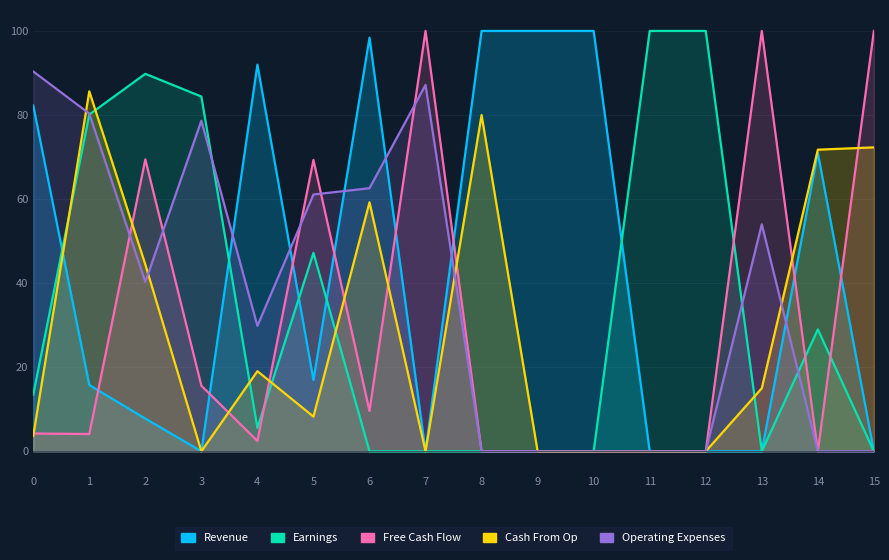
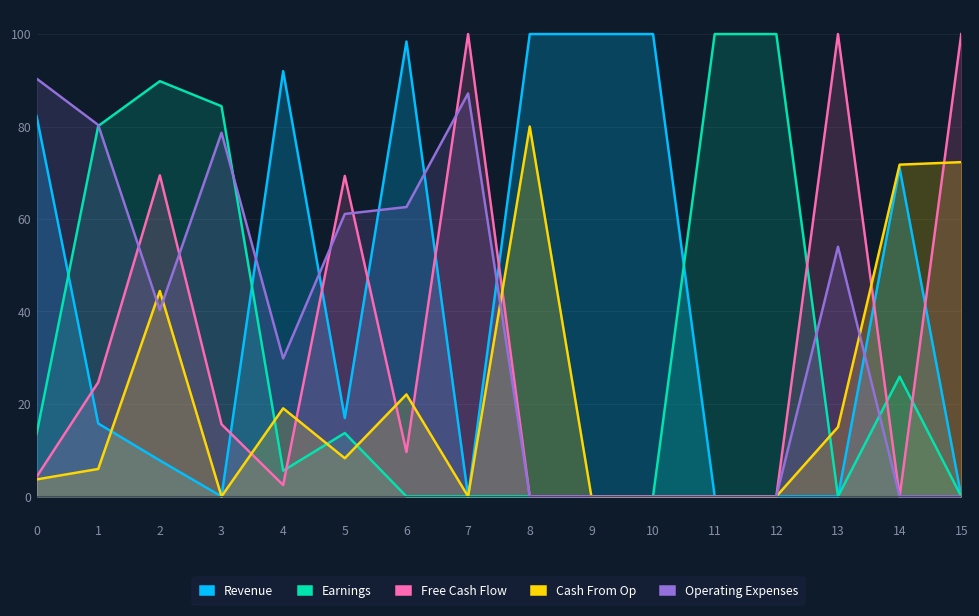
Free Cash Flow, 1: 4 -> 25
Cash From Op, 1: 86 -> 6
Earnings, 5: 47 -> 14
Cash From Op, 6: 59 -> 22
Earnings, 14: 29 -> 26
